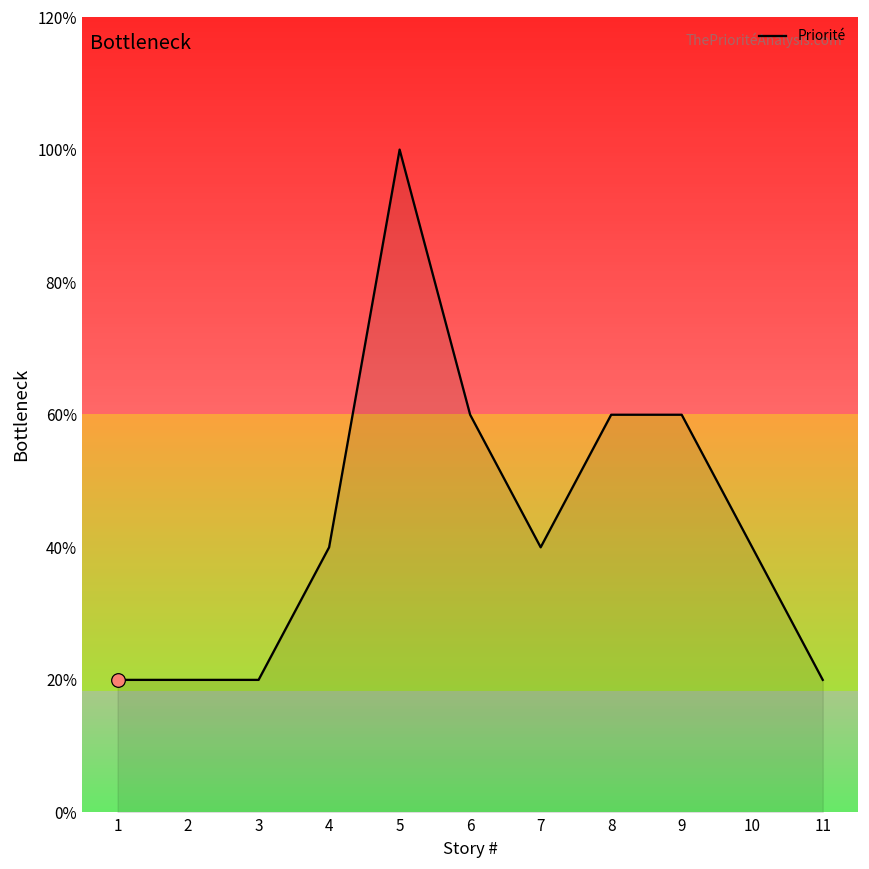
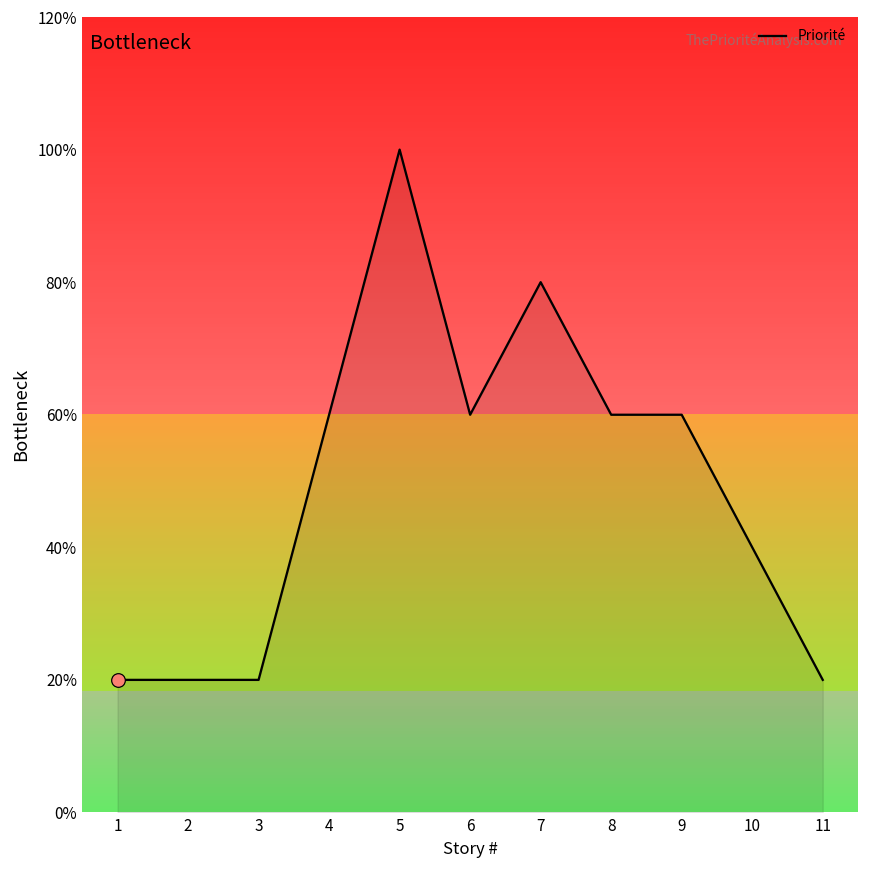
Priorité, 4: 40% -> 60%
Priorité, 7: 40% -> 80%
